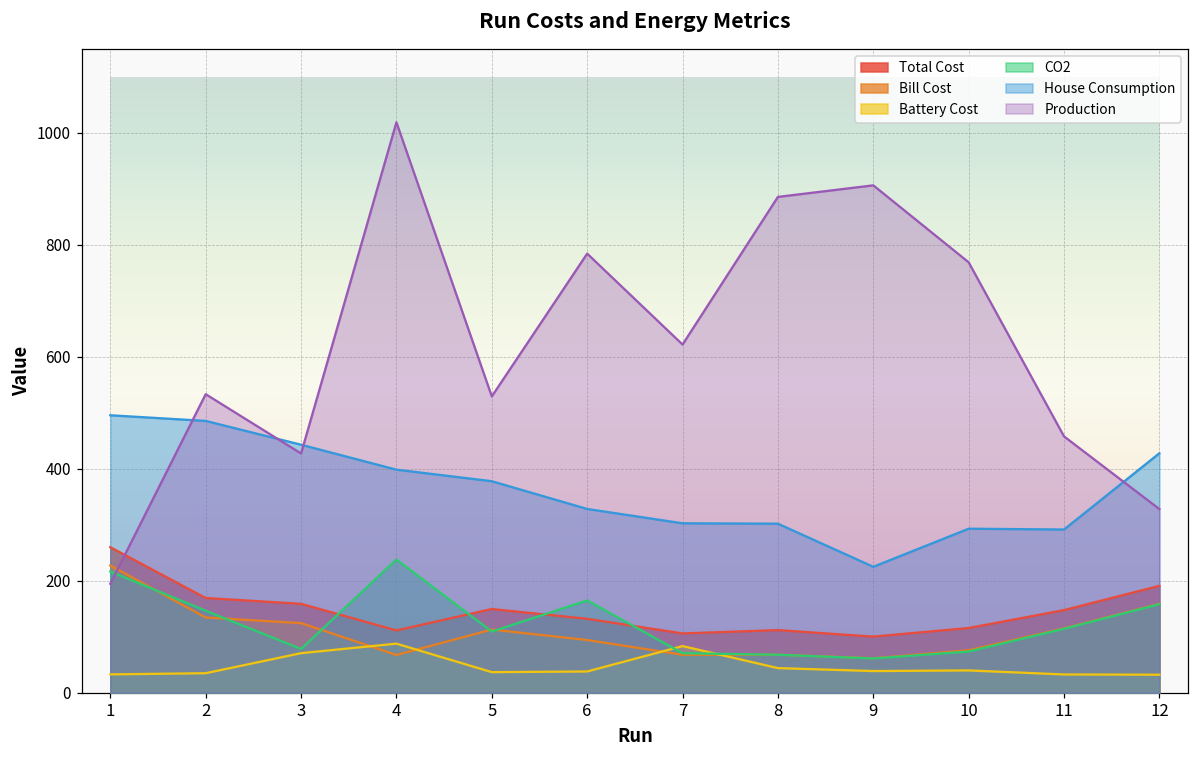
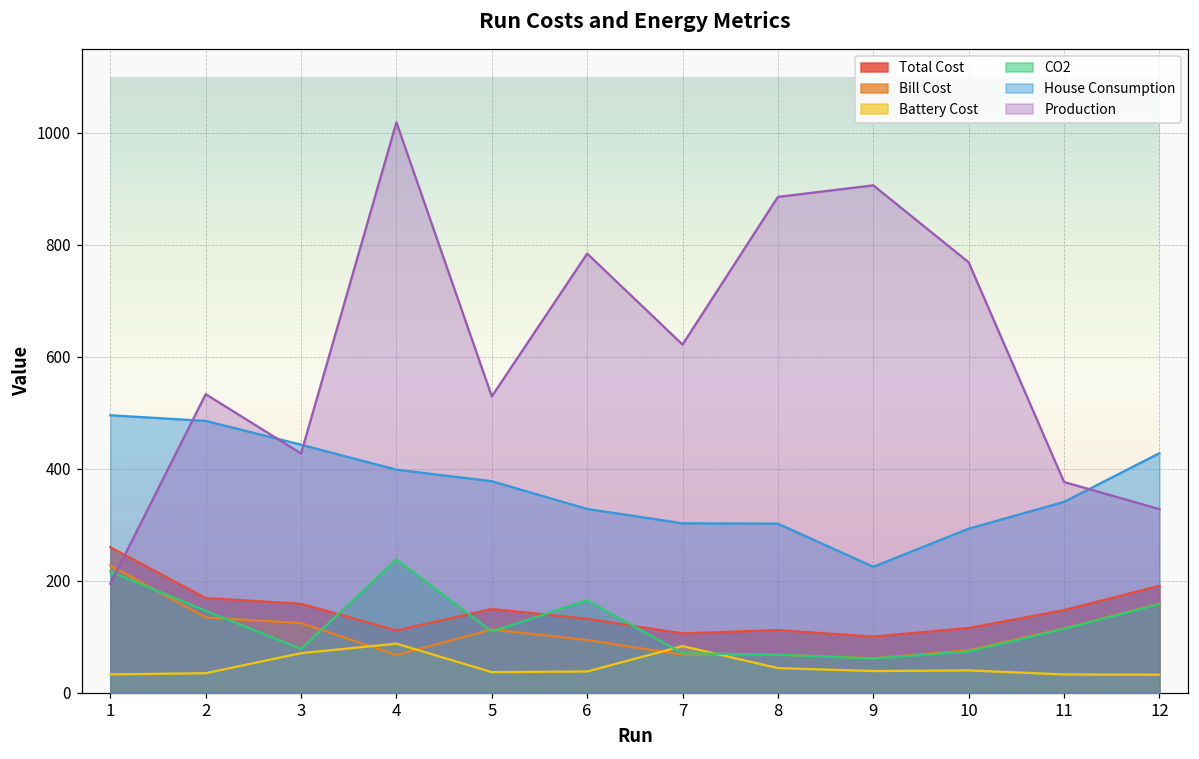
House Consumption, 11: 290 -> 340
Production, 11: 460 -> 380
